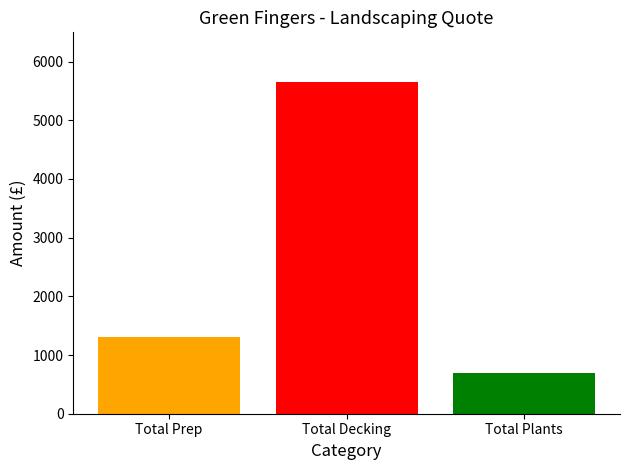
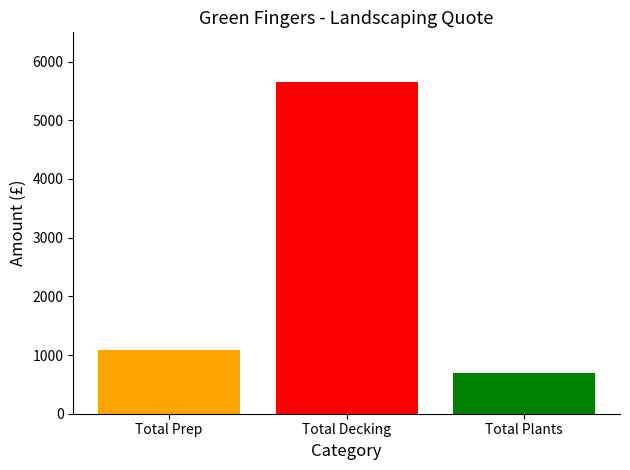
Total Prep: 1300 -> 1100
